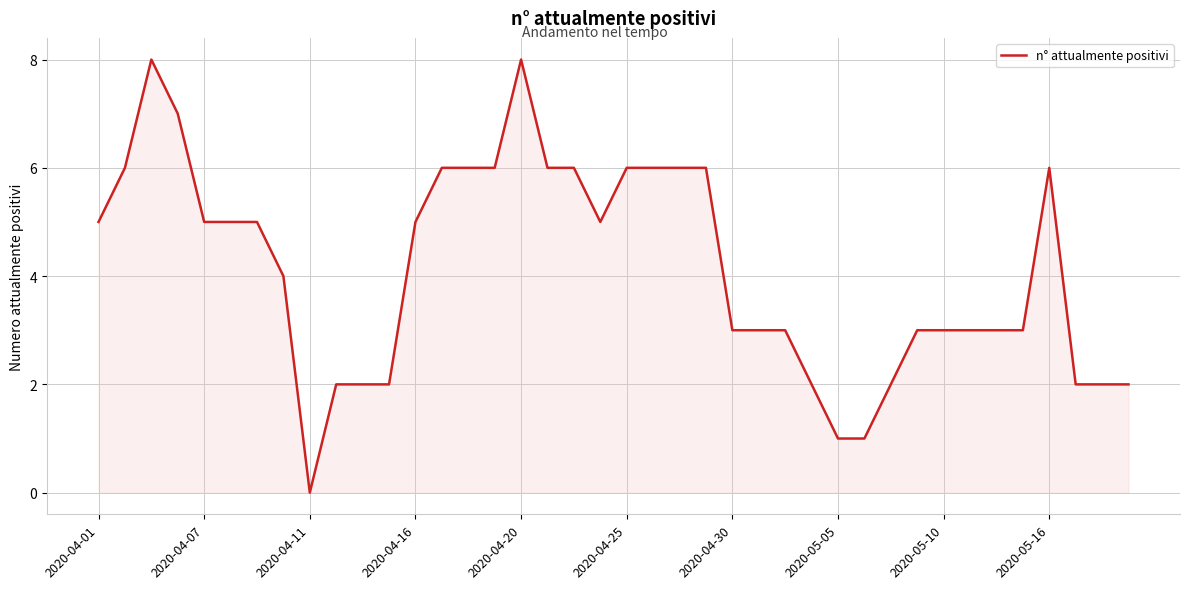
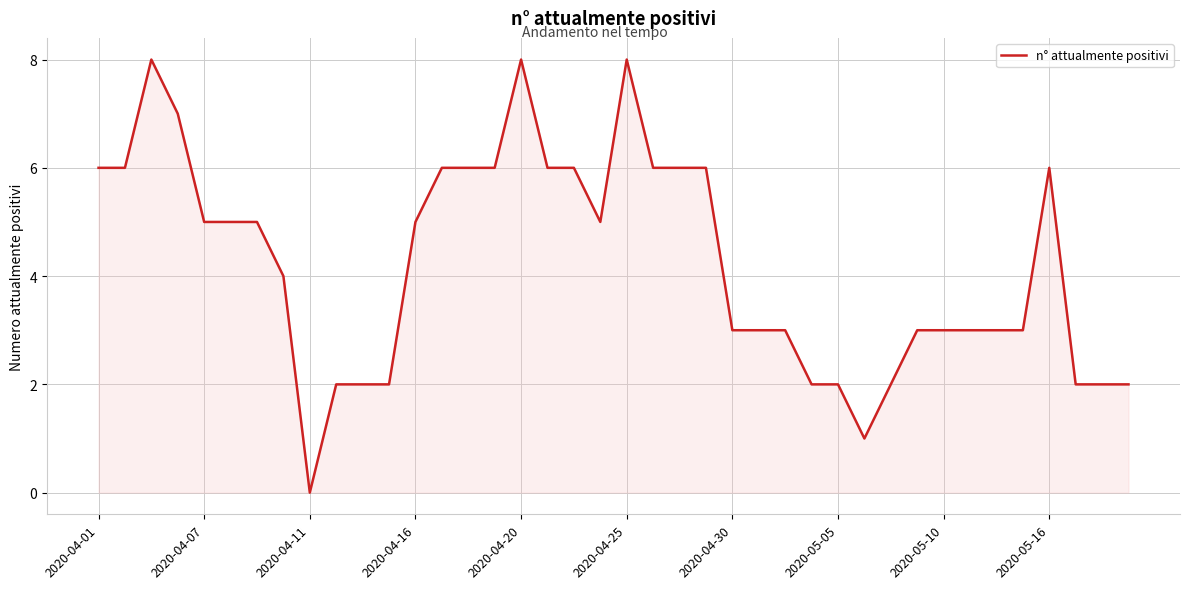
2020-04-01: 5 -> 6
2020-04-25: 6 -> 8
2020-05-05: 1 -> 2
